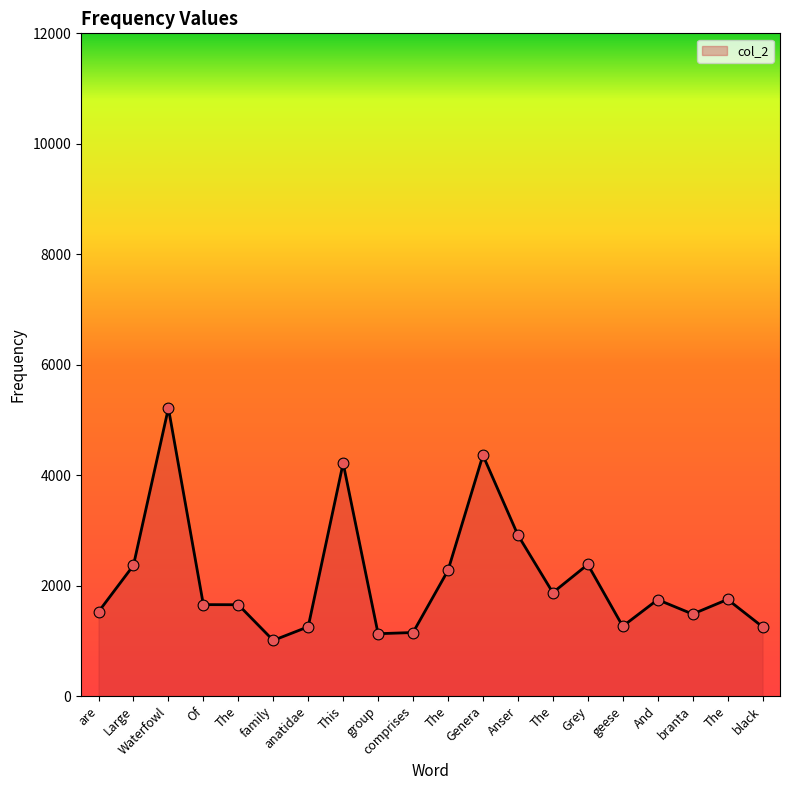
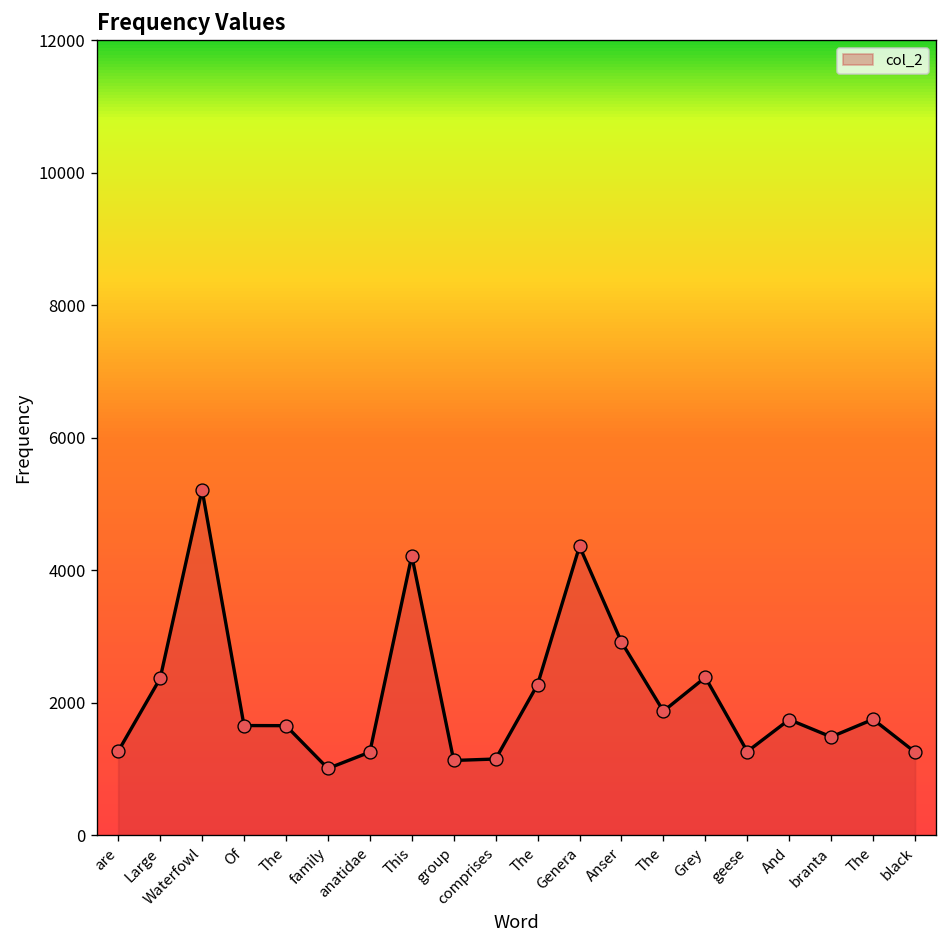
are: 1500 -> 1300
